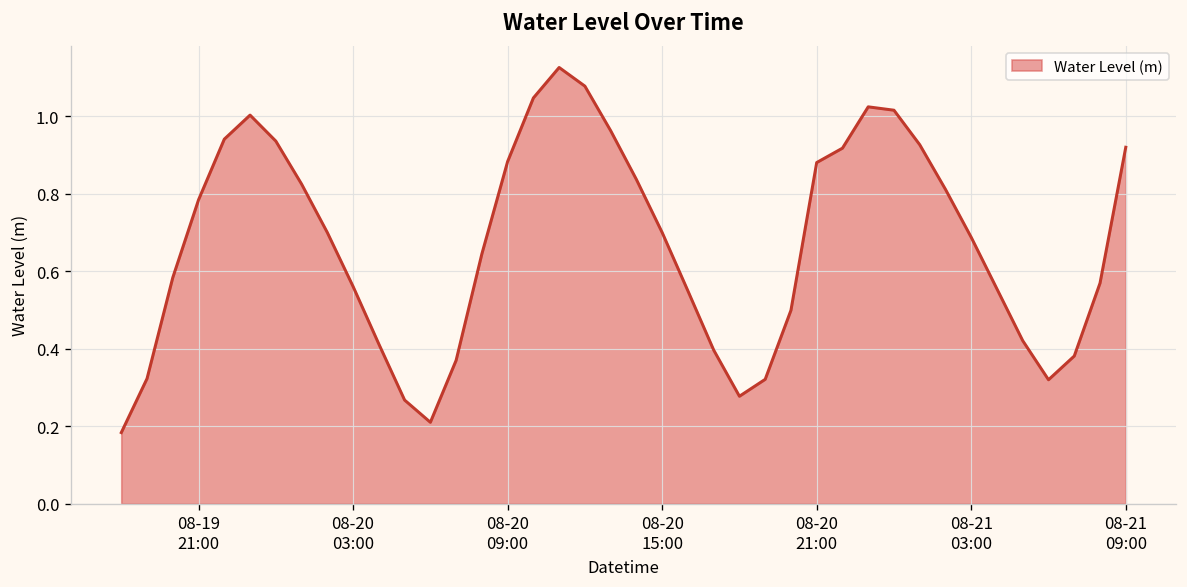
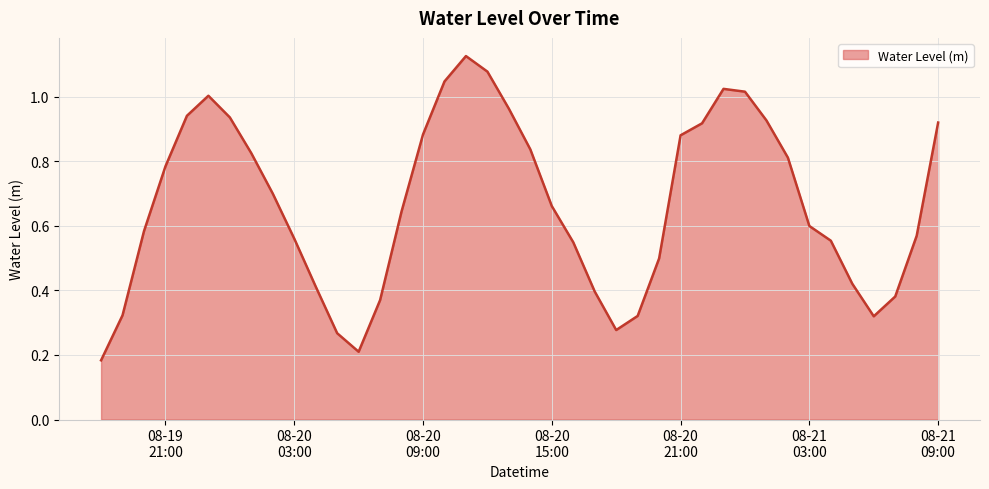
08-20 15:00: 0.70 -> 0.66
08-21 03:00: 0.69 -> 0.60
